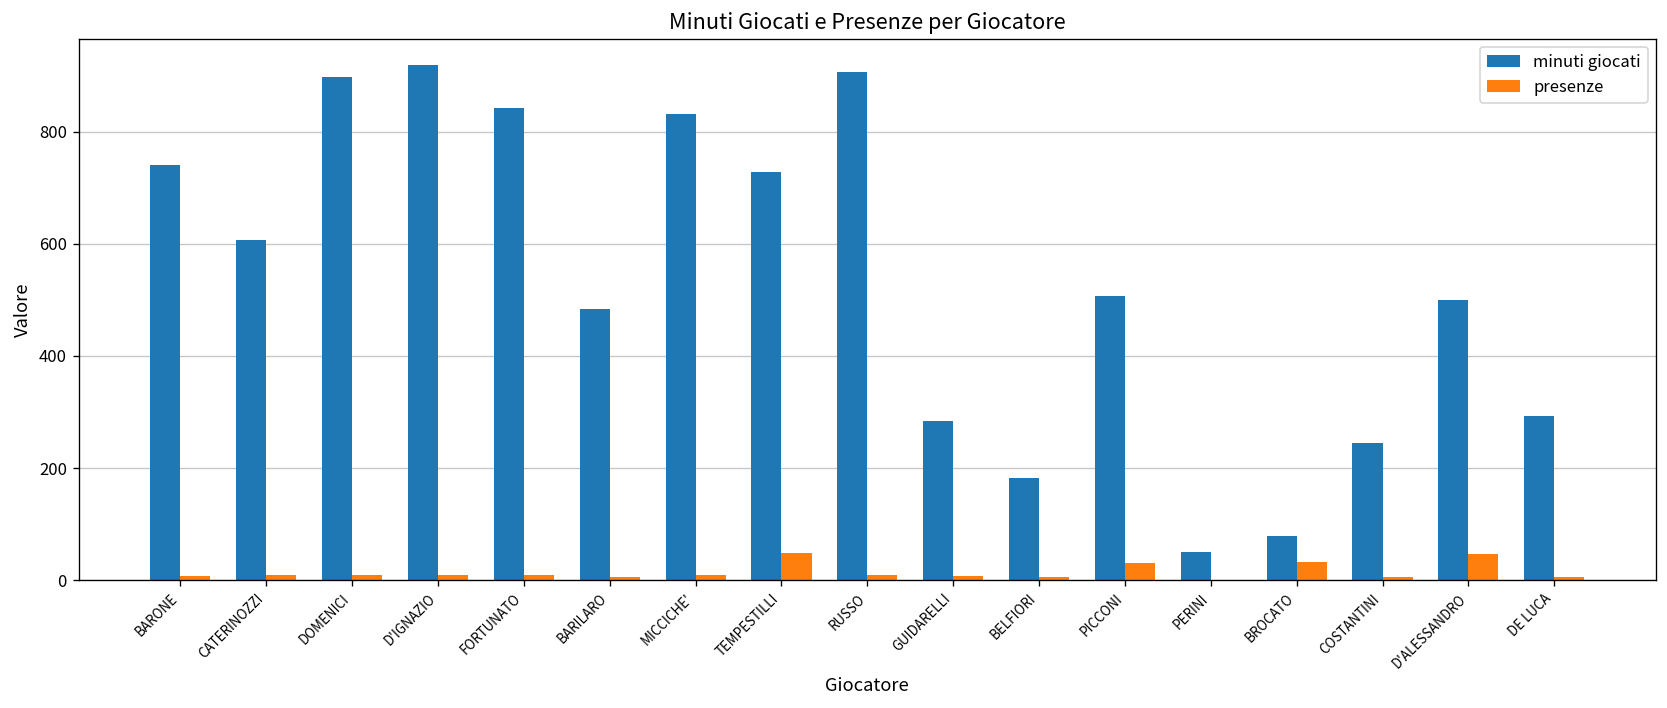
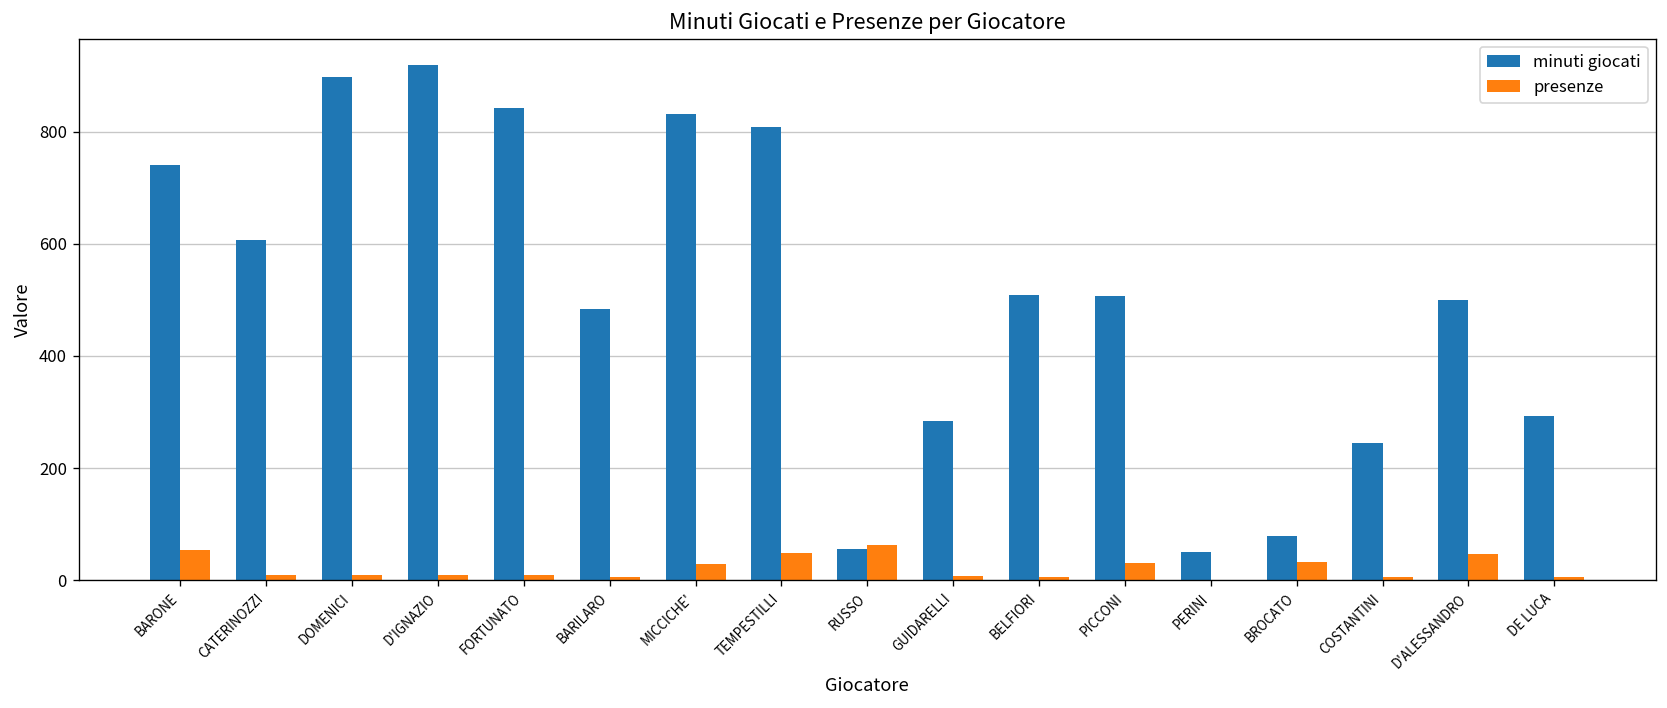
presenze, BARONE: 10 -> 50
presenze, MICCICHE': 10 -> 30
minuti giocati, TEMPESTILLI: 730 -> 810
minuti giocati, RUSSO: 910 -> 60
presenze, RUSSO: 10 -> 60
minuti giocati, BELFIORI: 180 -> 510
